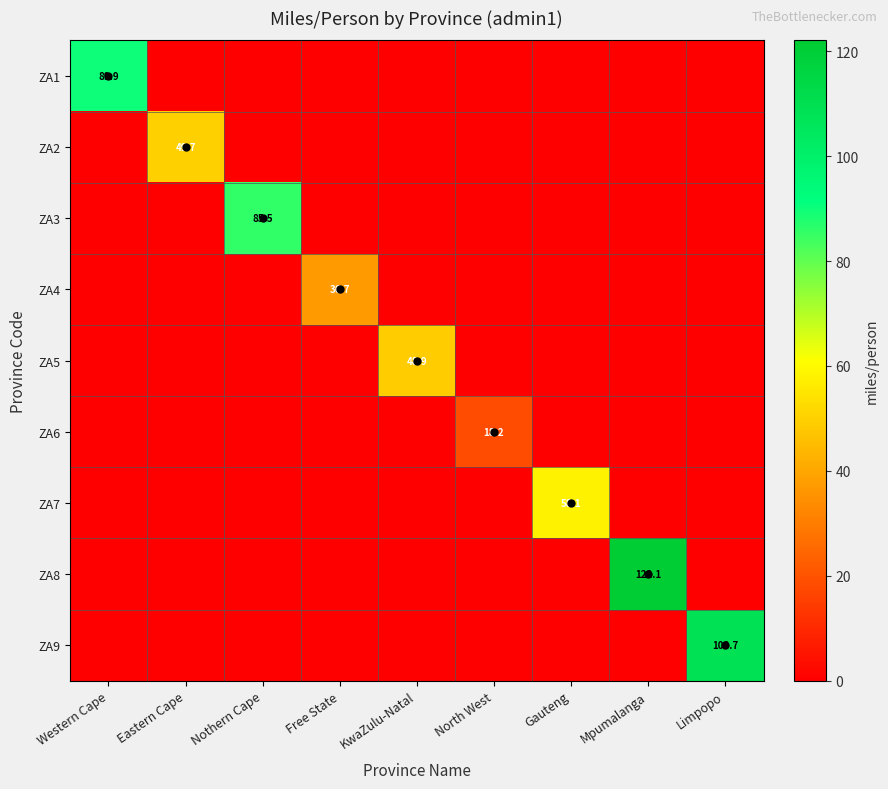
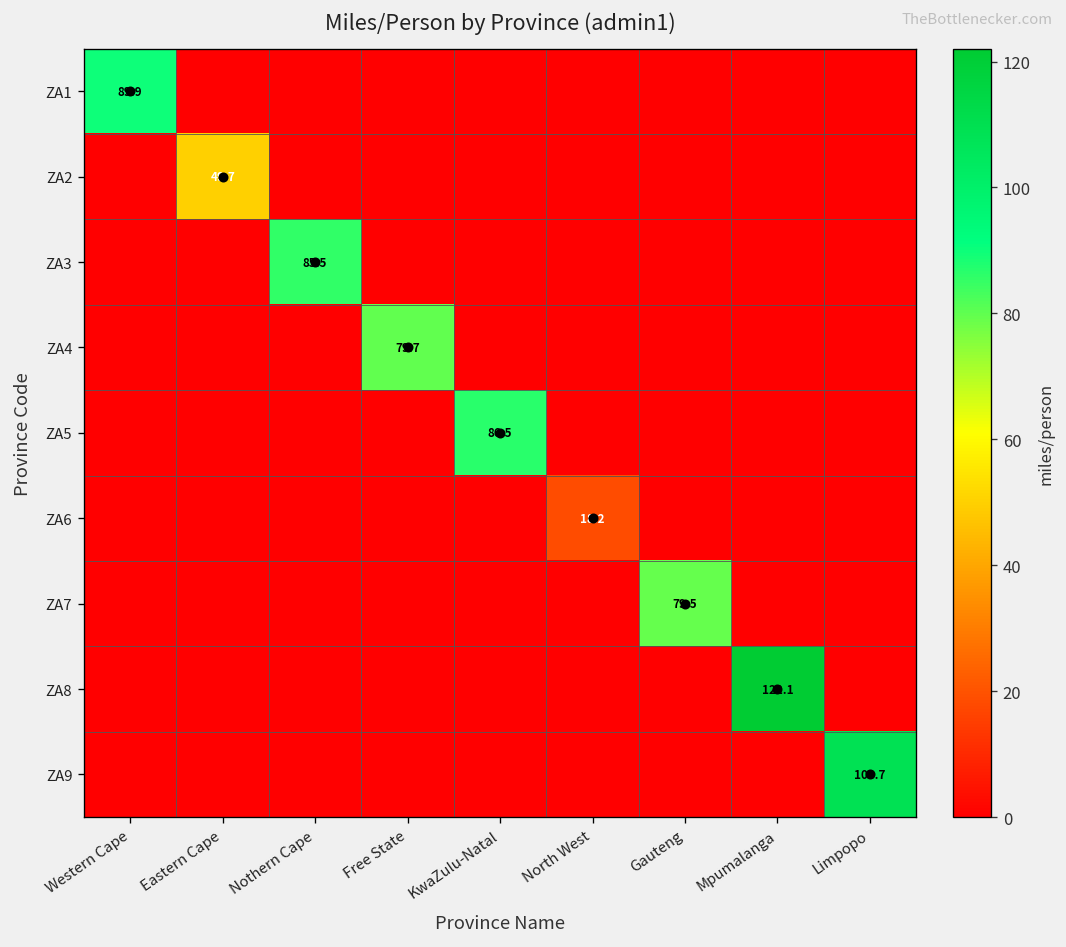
ZA4, Free State: 36.7 -> 79.7
ZA5, KwaZulu-Natal: 48.9 -> 86.5
ZA7, Gauteng: 58.1 -> 79.5
